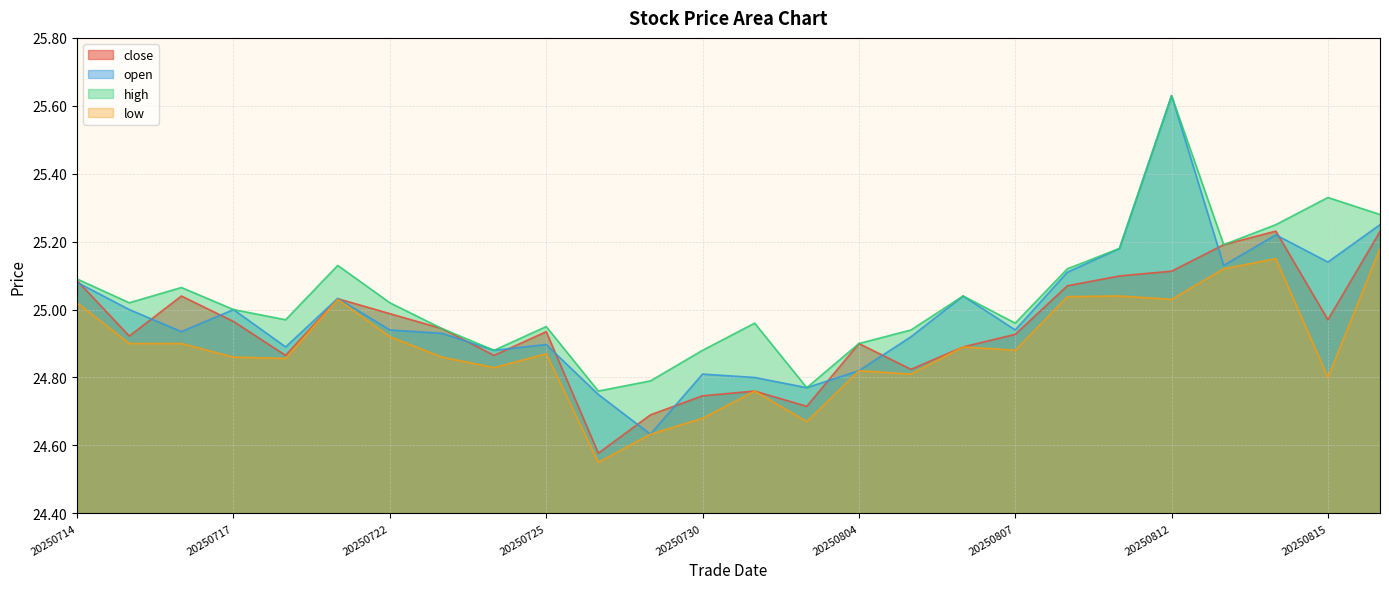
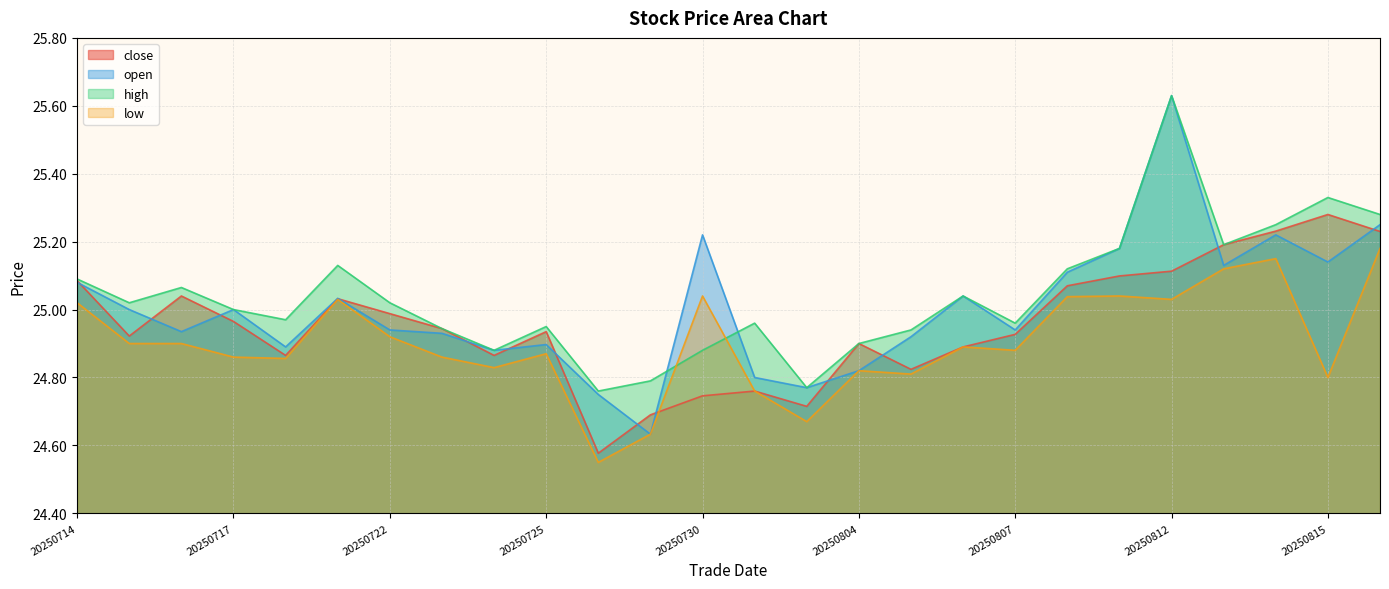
open, 20250730: 24.81 -> 25.22
low, 20250730: 24.68 -> 25.04
close, 20250815: 24.97 -> 25.28
